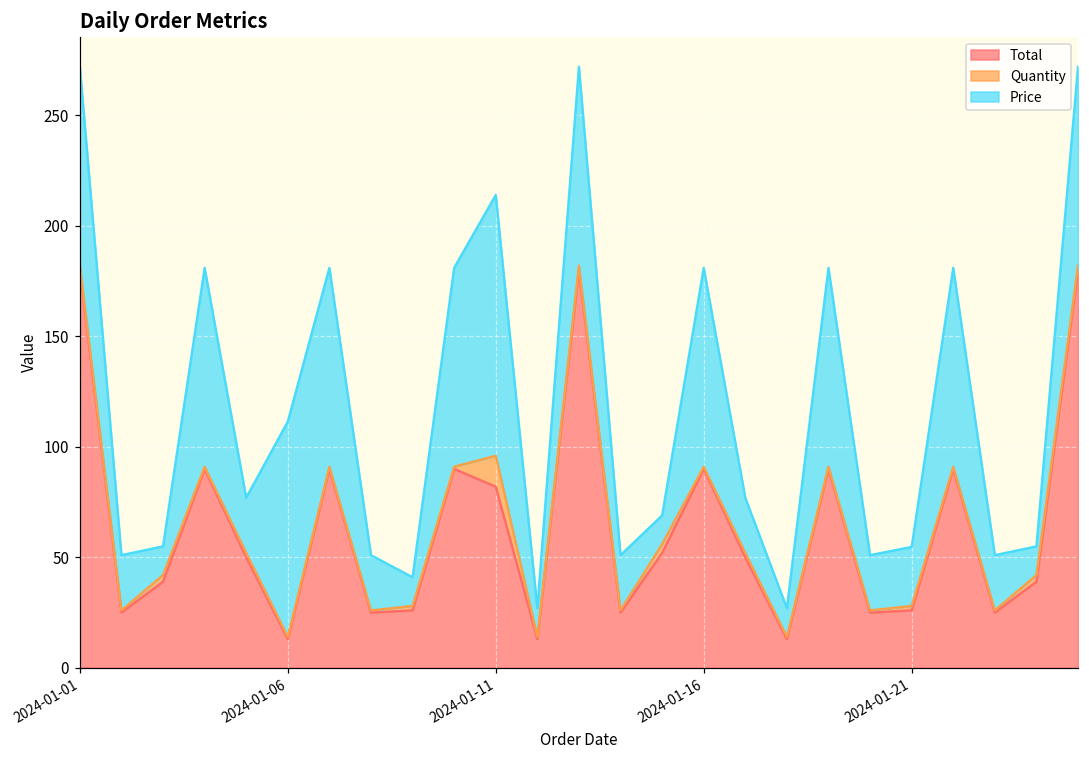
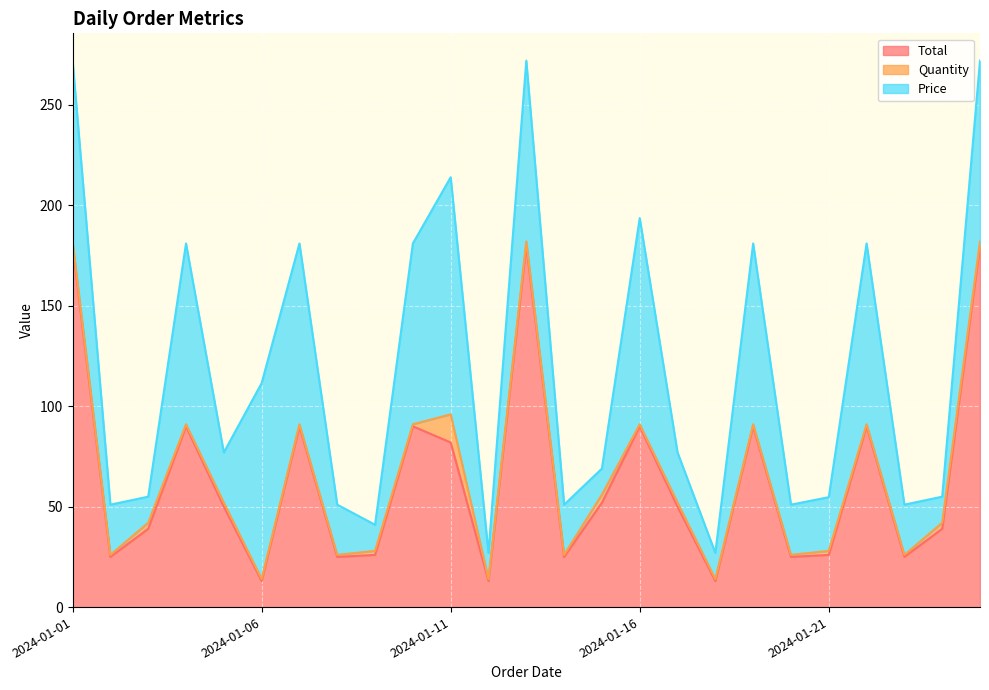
Price, 2024-01-16: 90 -> 103
